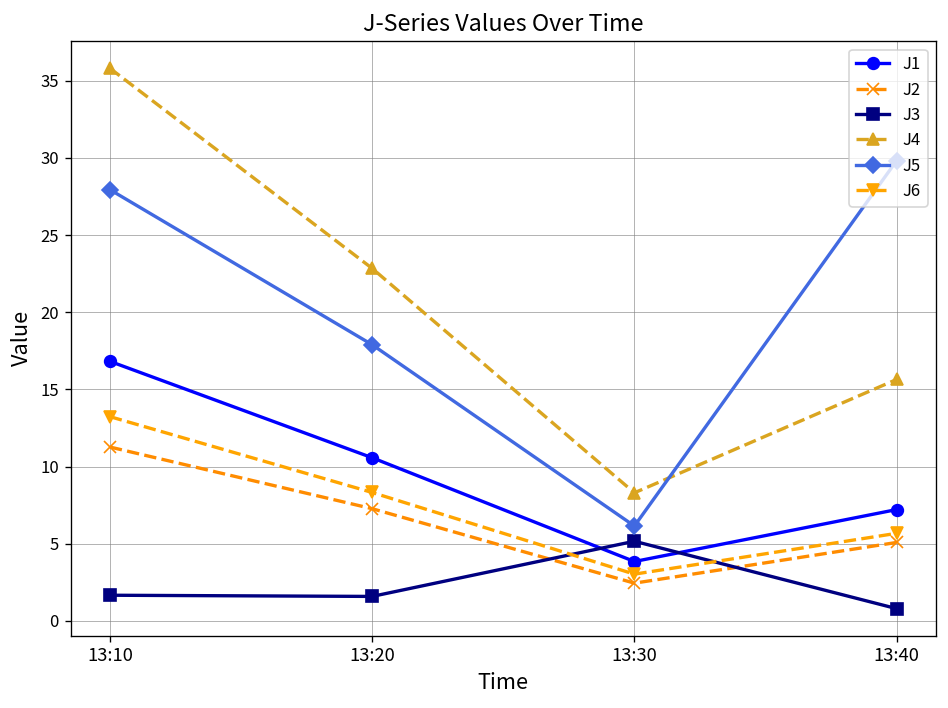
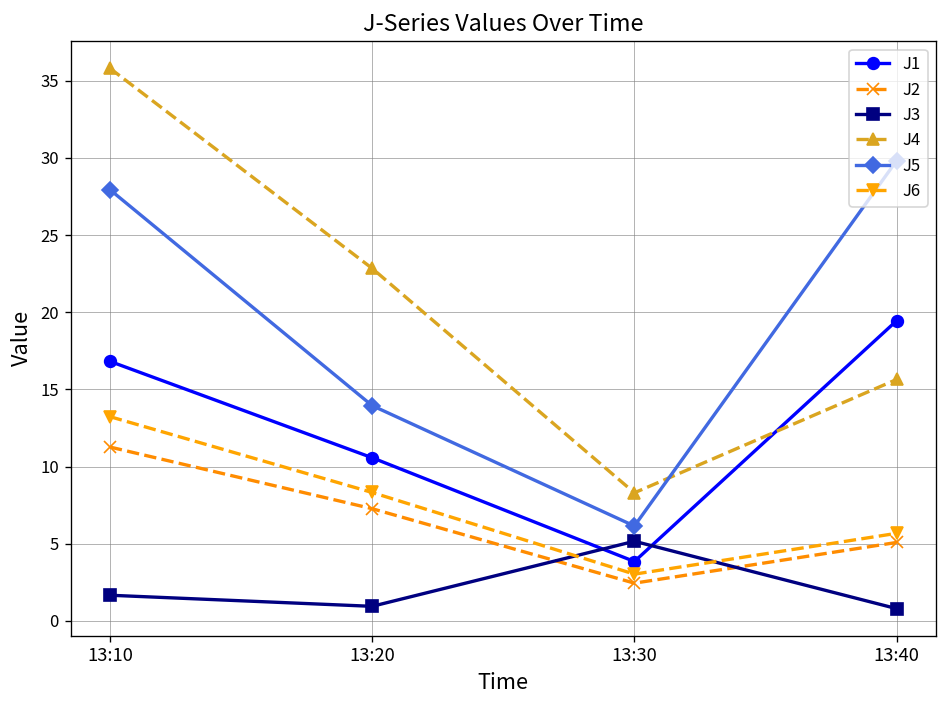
J3, 13:20: 1.6 -> 0.9
J5, 13:20: 17.9 -> 13.9
J1, 13:40: 7.2 -> 19.5
